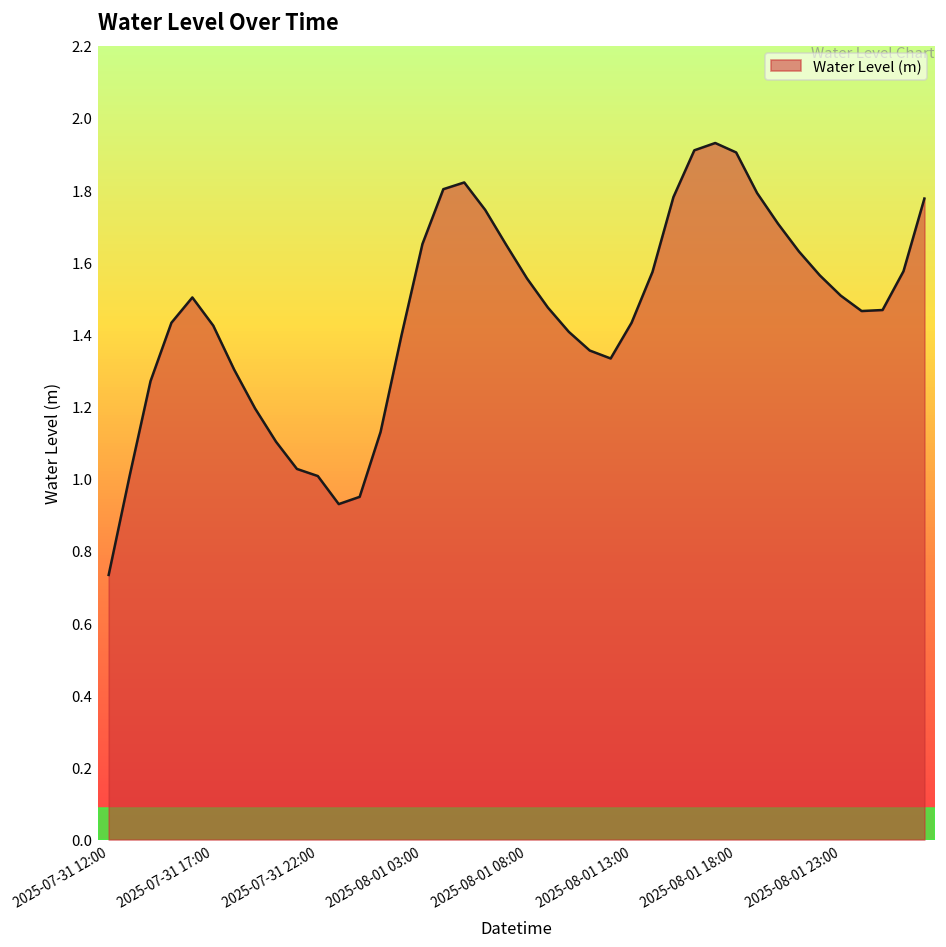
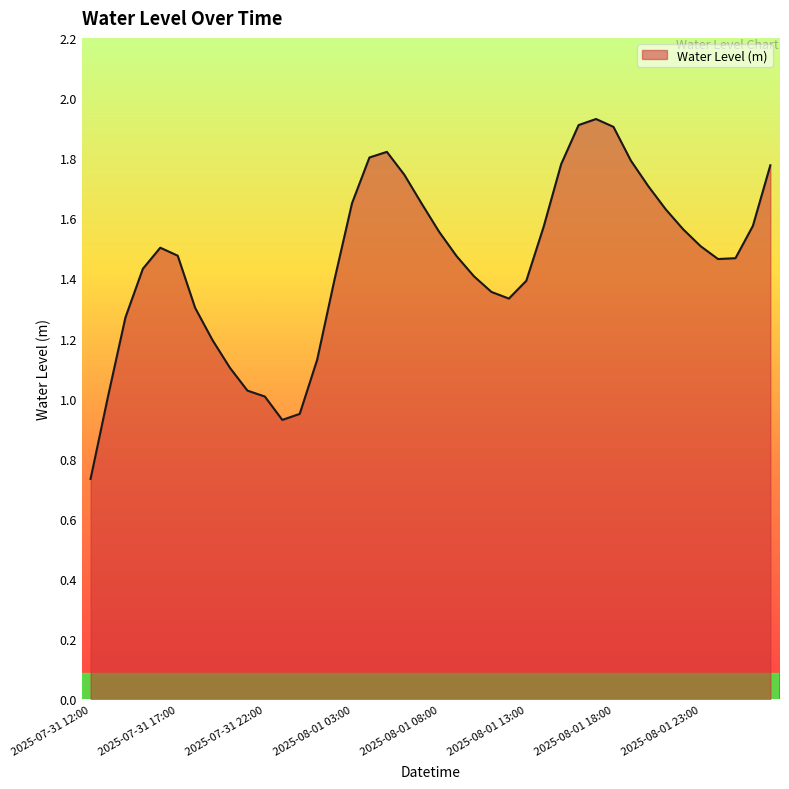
2025-07-31 17:00: 1.42 -> 1.48
2025-08-01 13:00: 1.43 -> 1.39
